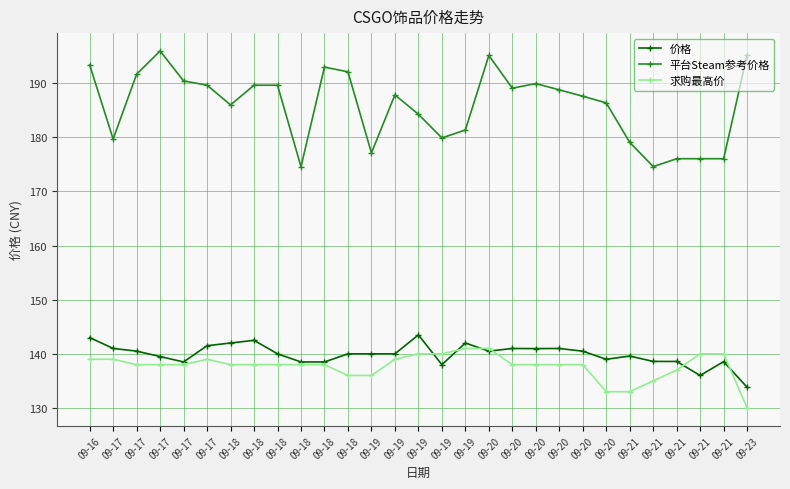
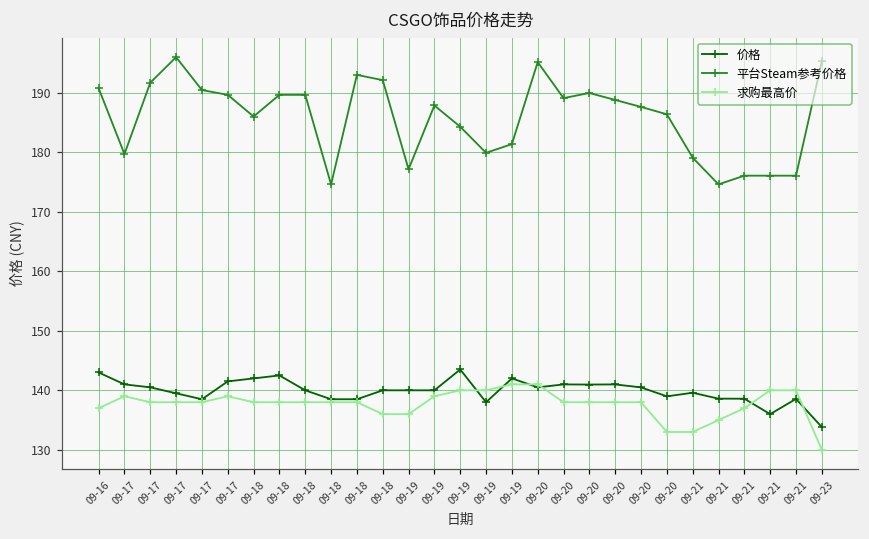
平台Steam参考价格, 09-16: 193 -> 191
求购最高价, 09-16: 139 -> 137
